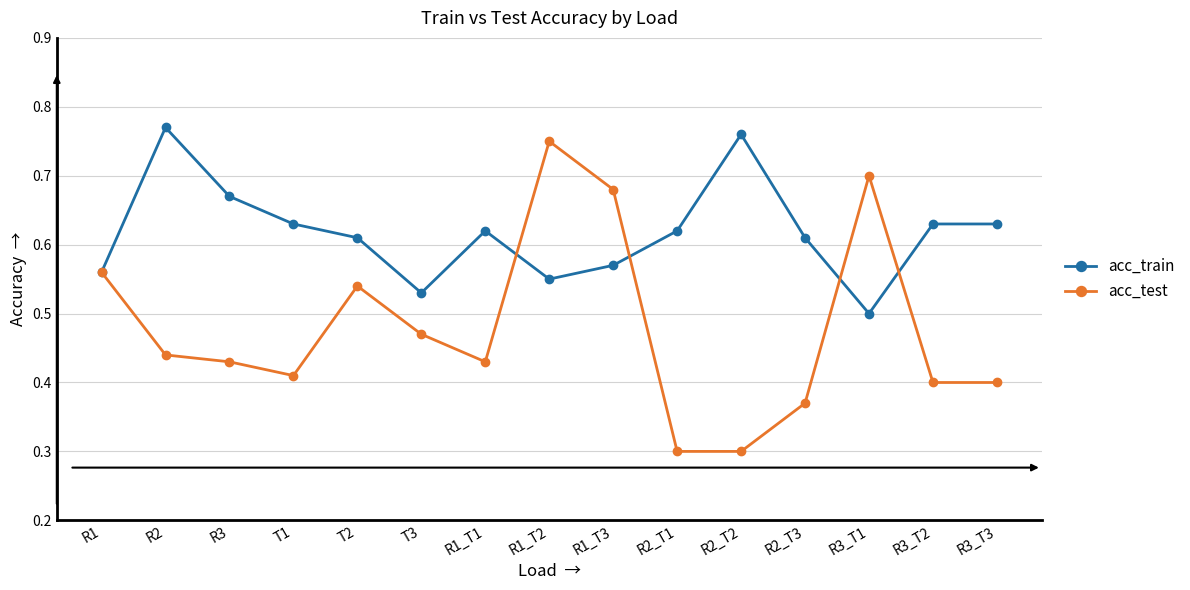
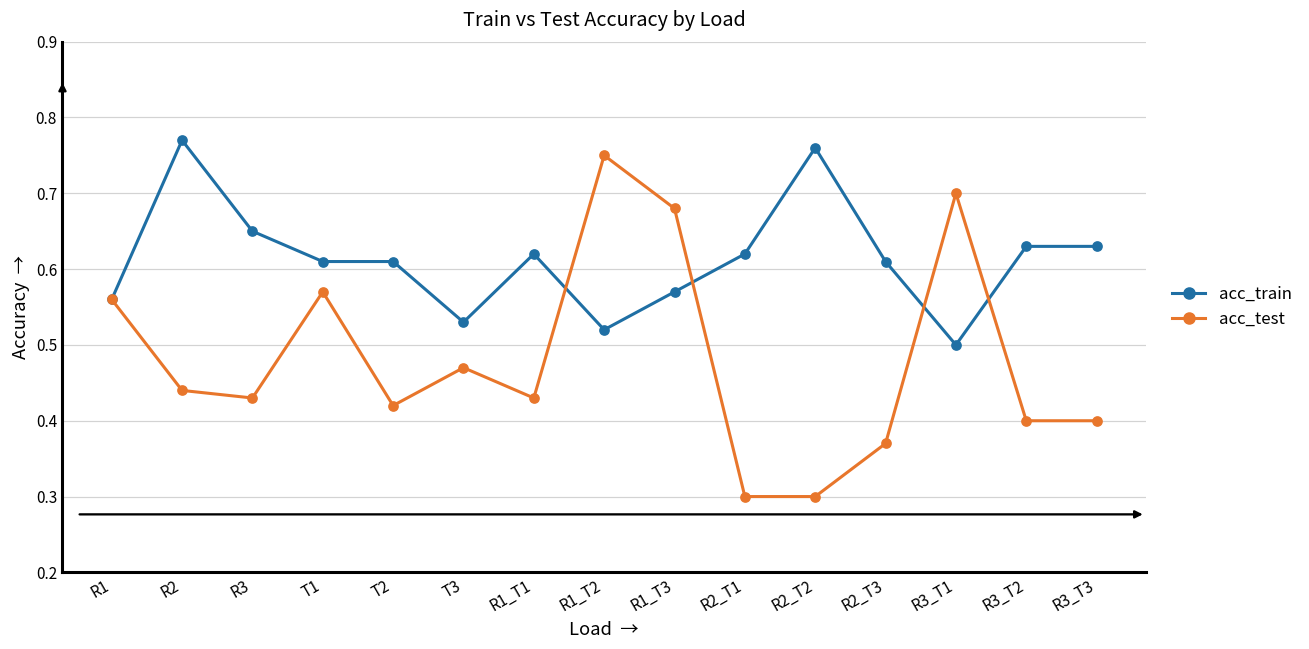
acc_train, R3: 0.67 -> 0.65
acc_train, T1: 0.63 -> 0.61
acc_test, T1: 0.41 -> 0.57
acc_test, T2: 0.54 -> 0.42
acc_train, R1_T2: 0.55 -> 0.52
